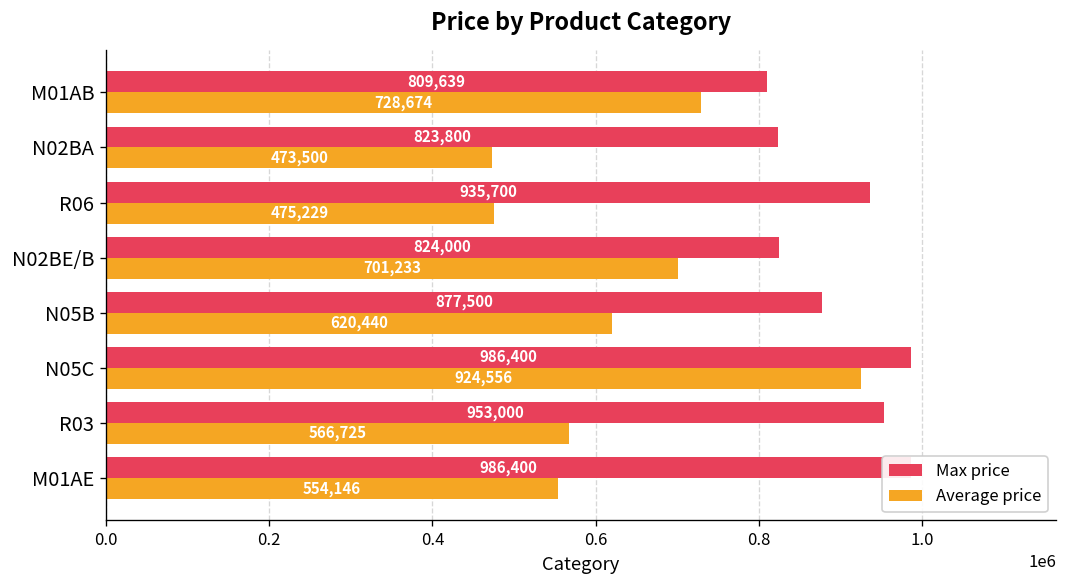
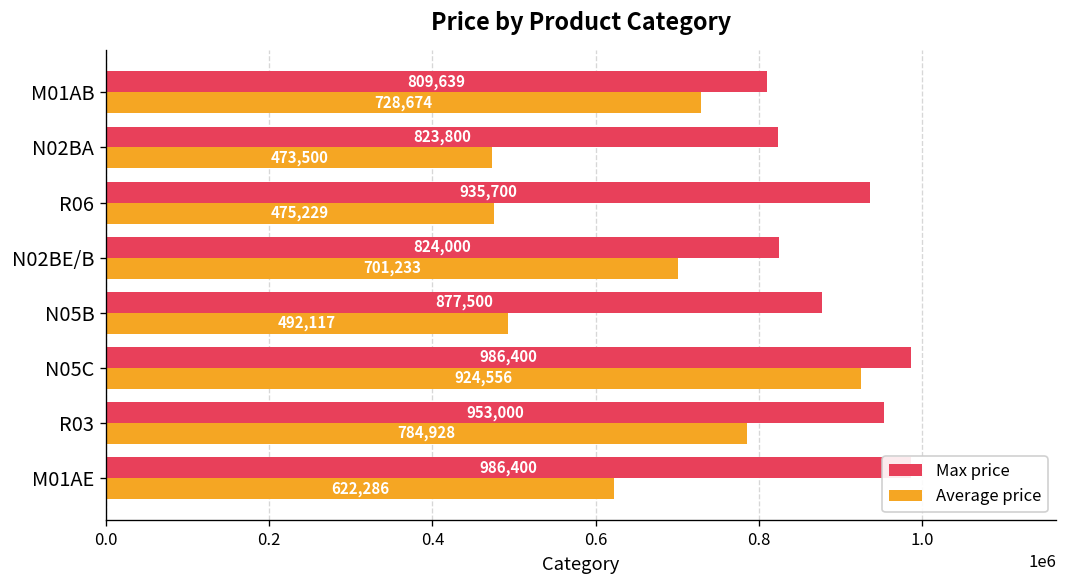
Average price, N05B: 620,440 -> 492,117
Average price, R03: 566,725 -> 784,928
Average price, M01AE: 554,146 -> 622,286
